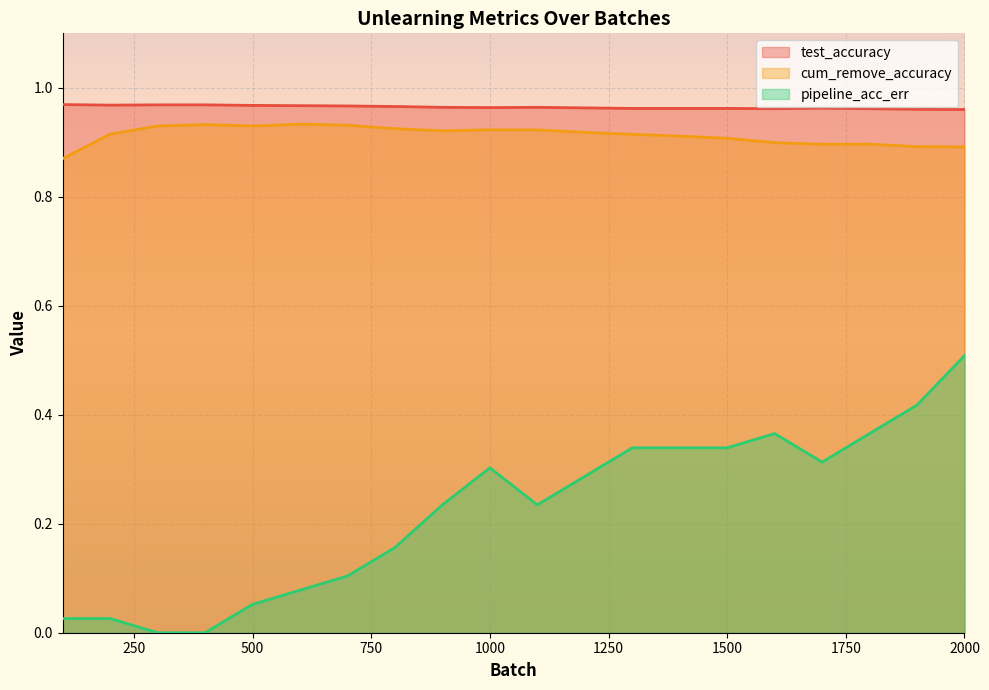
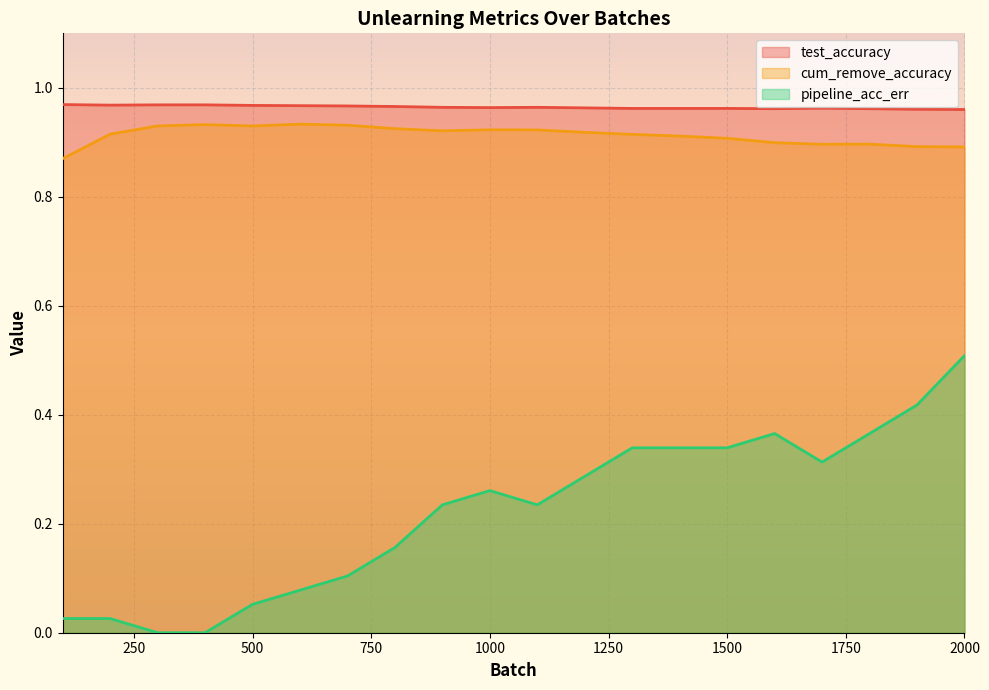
pipeline_acc_err, 1000: 0.30 -> 0.26
